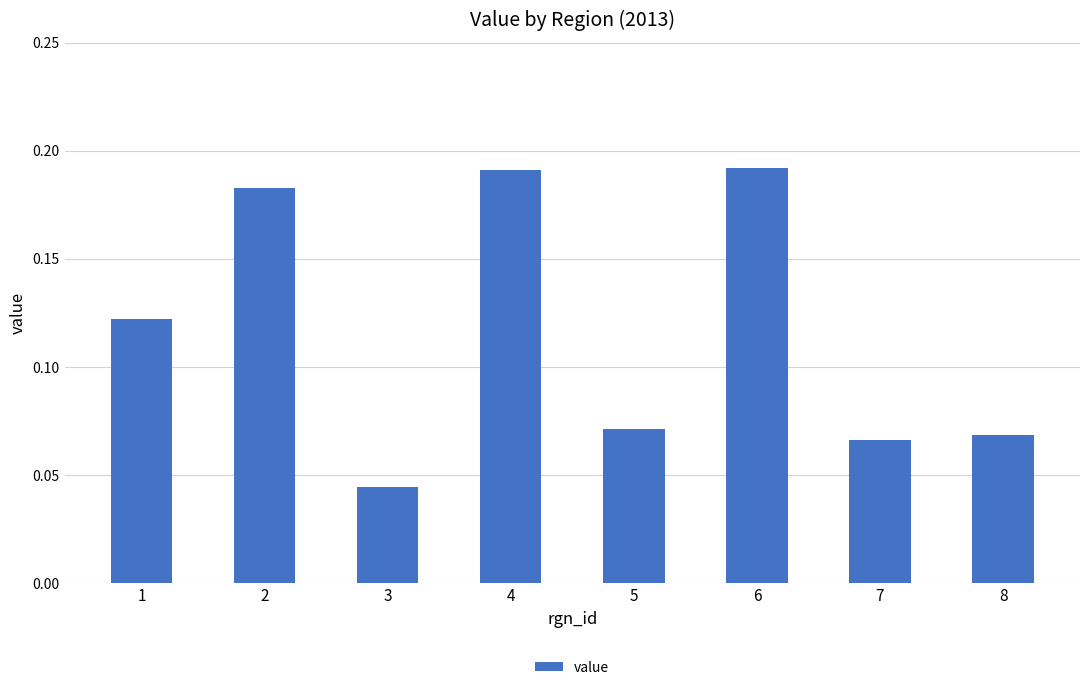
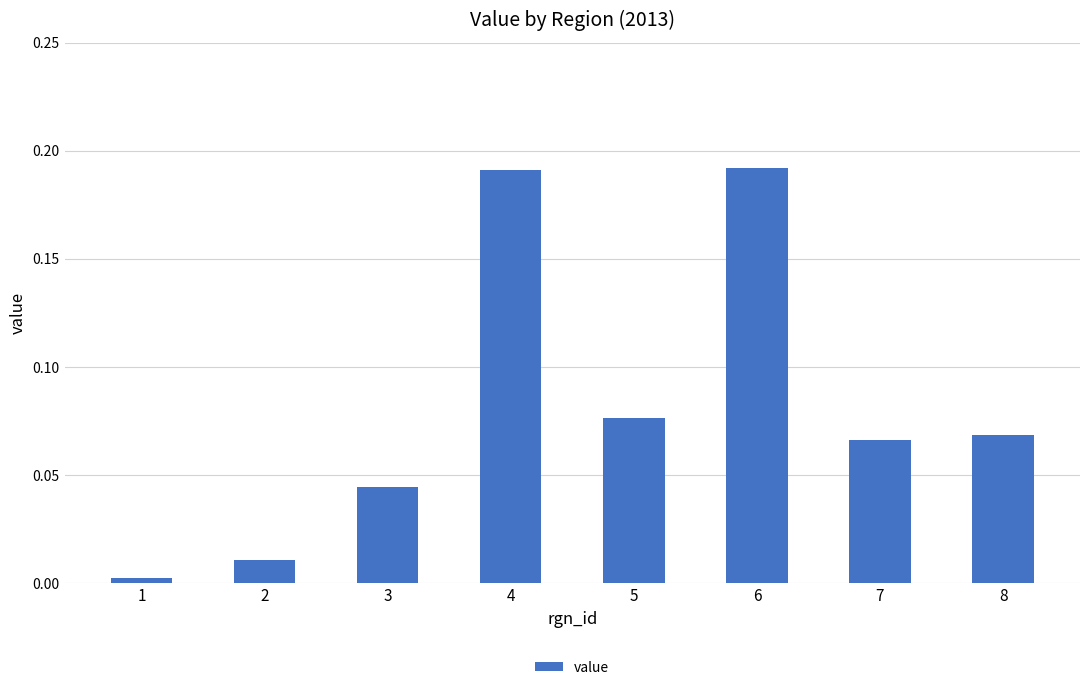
1: 0.122 -> 0.002
2: 0.183 -> 0.010
5: 0.071 -> 0.076
